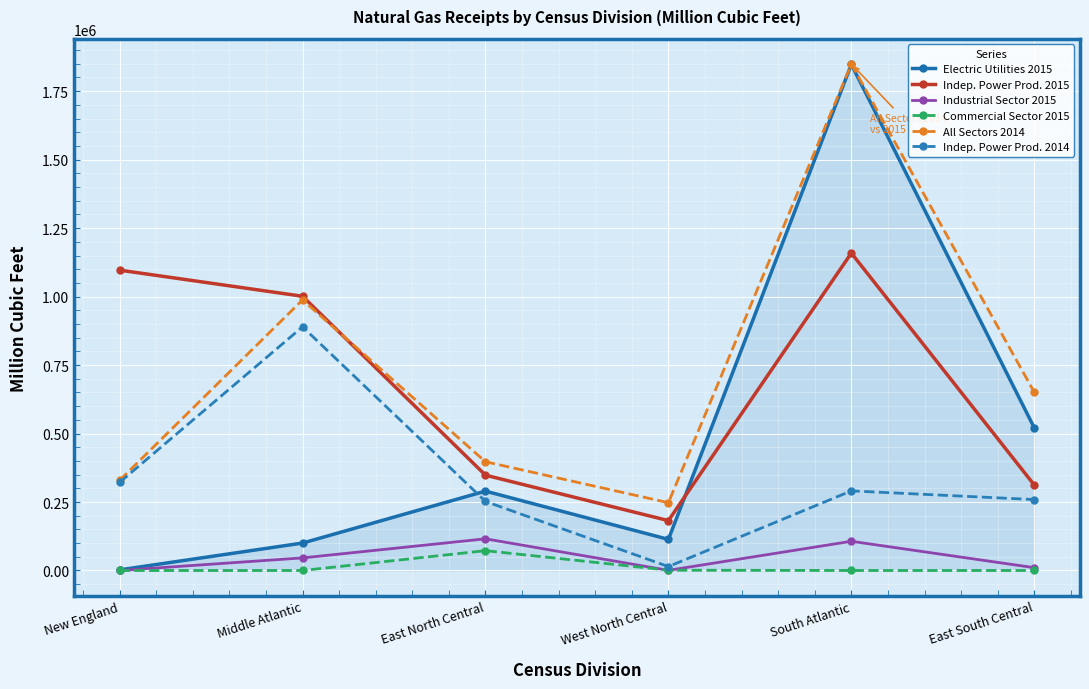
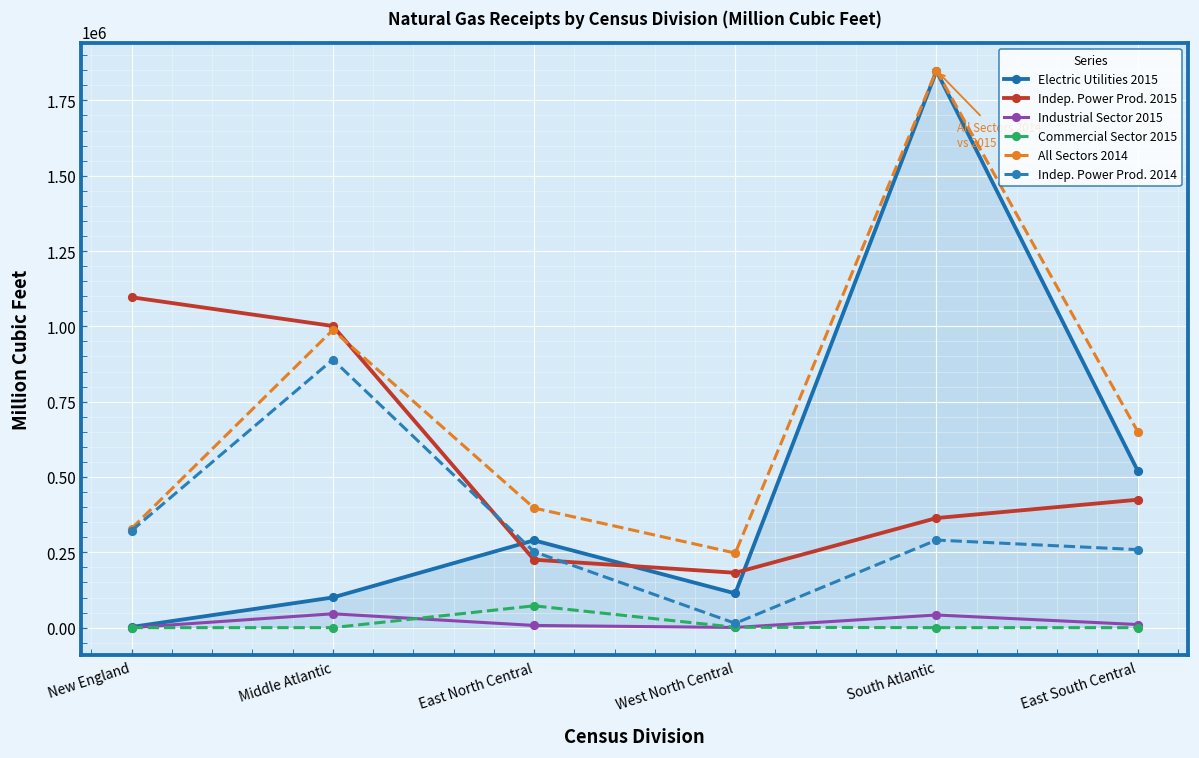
Indep. Power Prod. 2015, East North Central: 350000 -> 230000
Industrial Sector 2015, East North Central: 120000 -> 10000
Indep. Power Prod. 2015, South Atlantic: 1160000 -> 360000
Industrial Sector 2015, South Atlantic: 110000 -> 40000
Indep. Power Prod. 2015, East South Central: 310000 -> 420000
